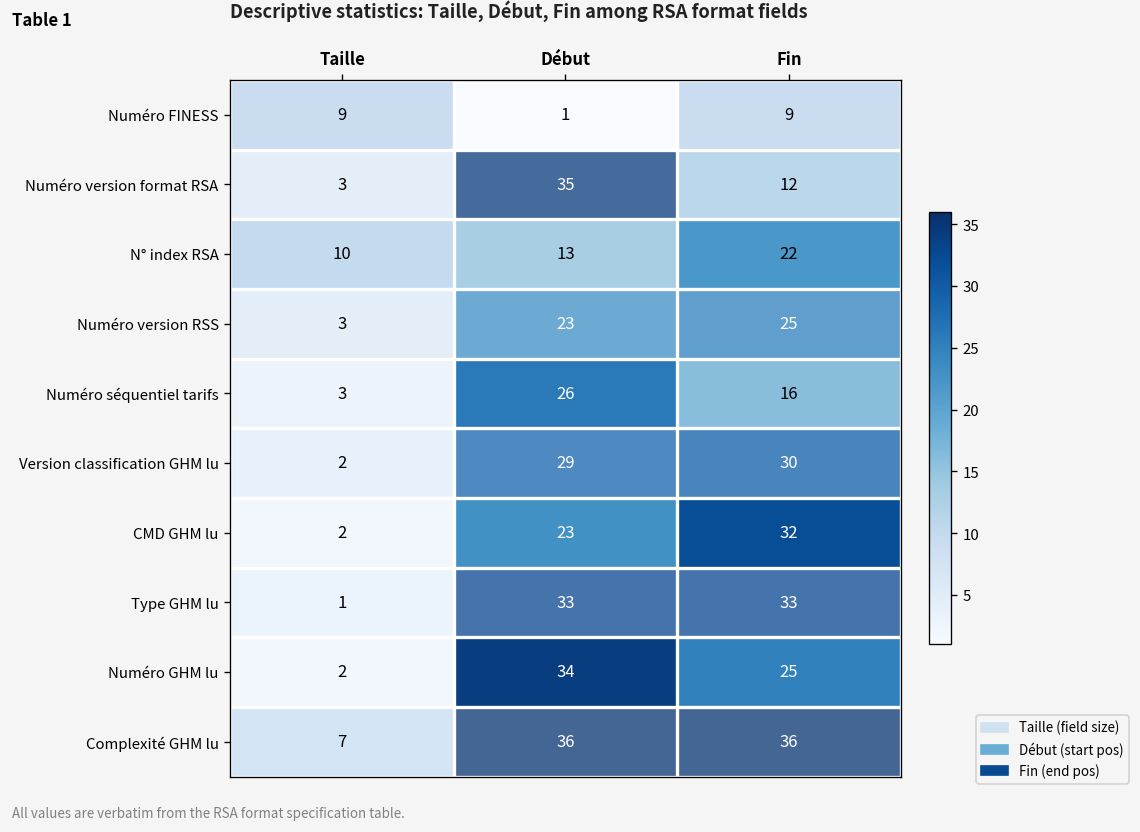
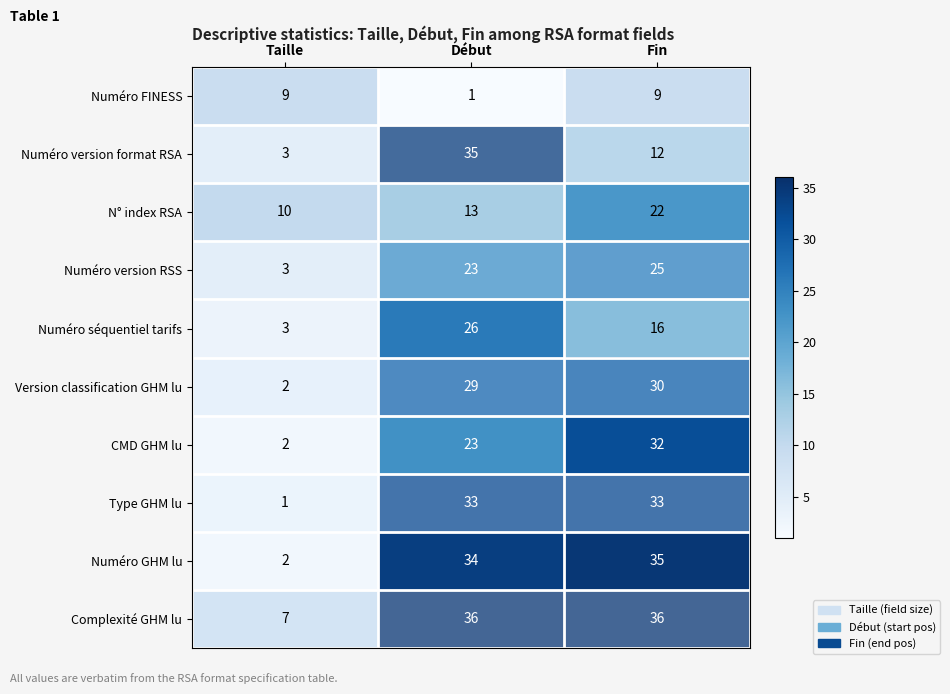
Numéro GHM lu, Fin: 25 -> 35
